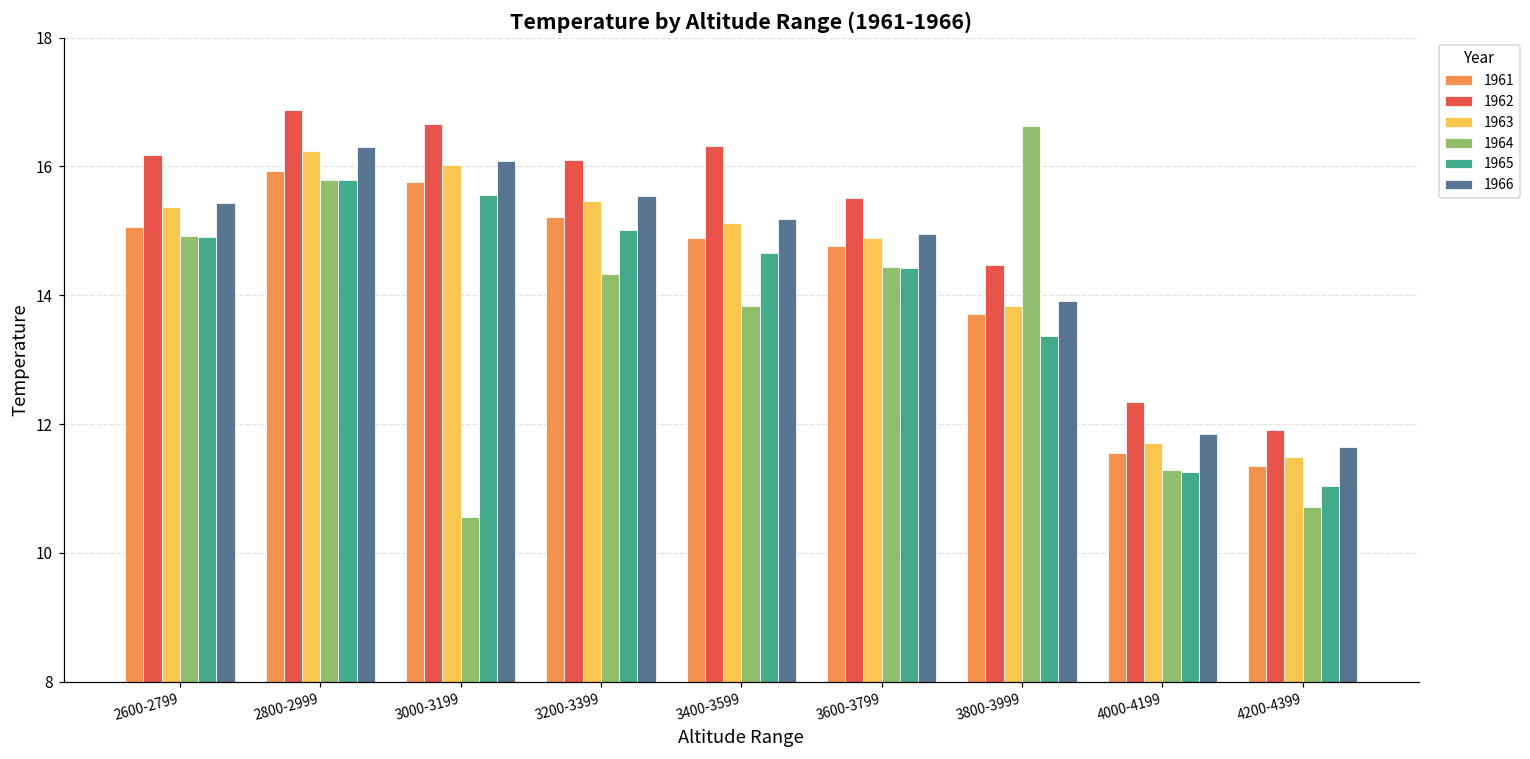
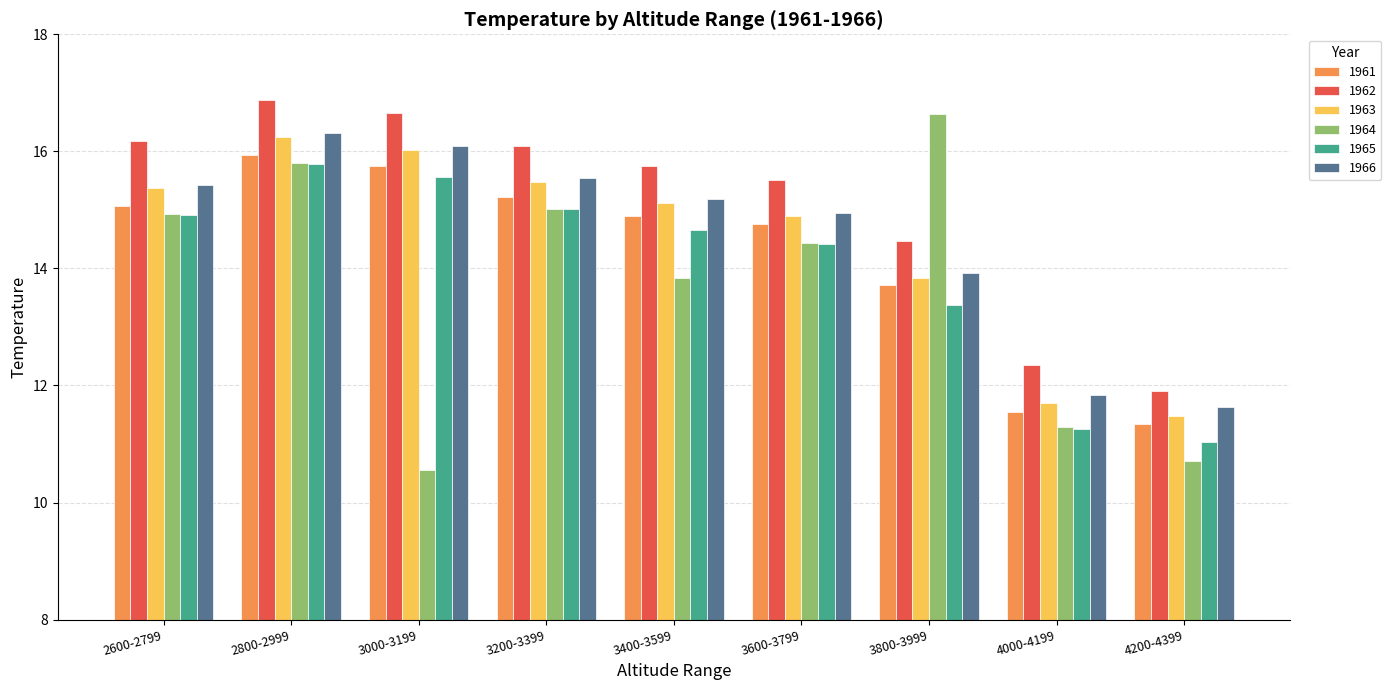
1964, 3200-3399: 14.3 -> 15.0
1962, 3400-3599: 16.3 -> 15.8
